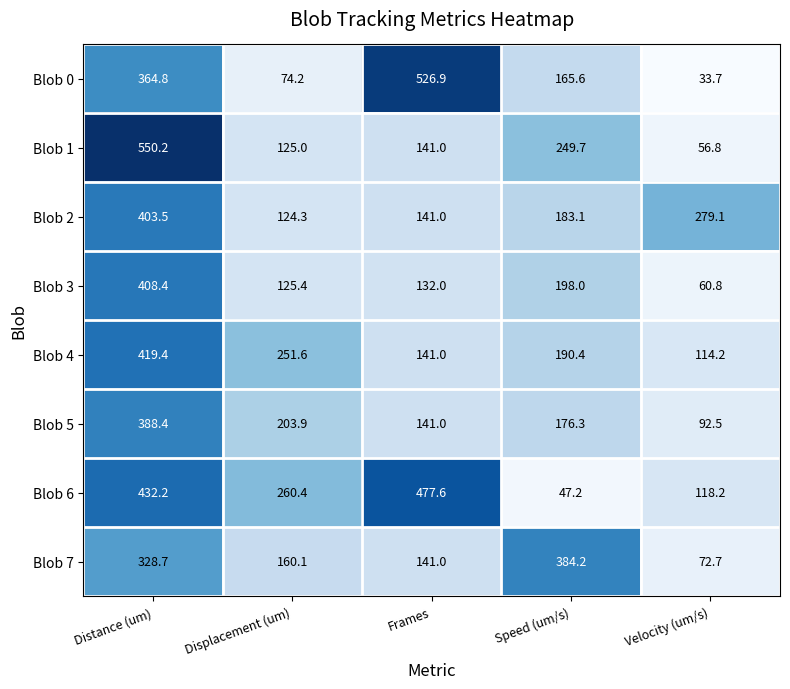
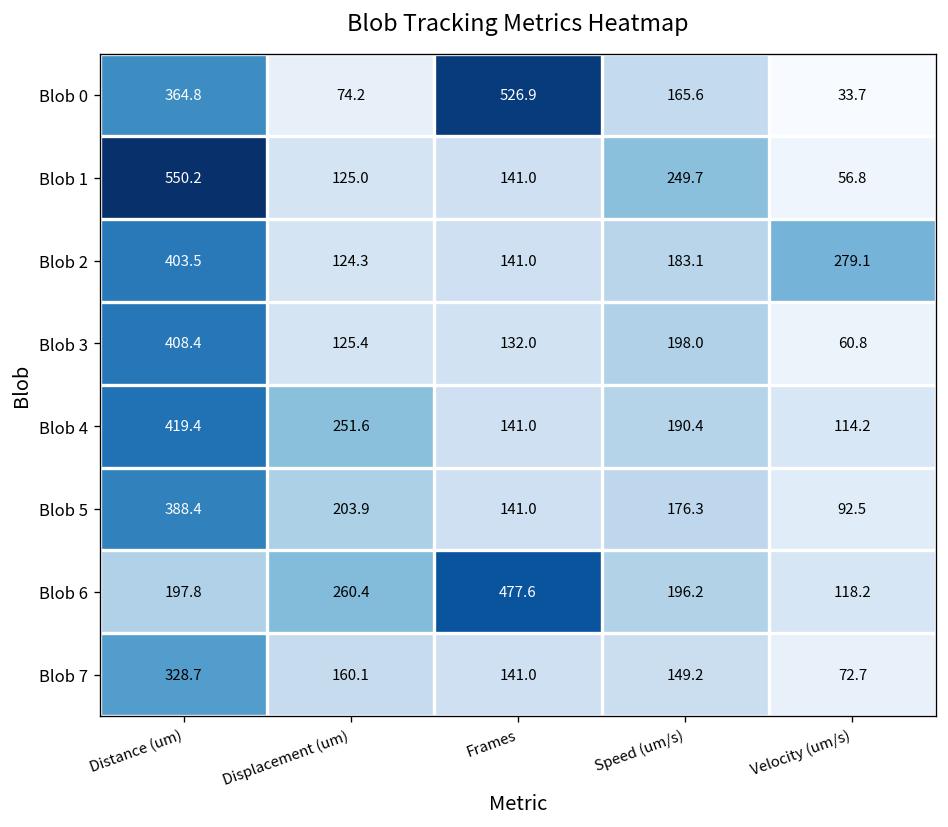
Blob 6, Distance (um): 432.2 -> 197.8
Blob 6, Speed (um/s): 47.2 -> 196.2
Blob 7, Speed (um/s): 384.2 -> 149.2
